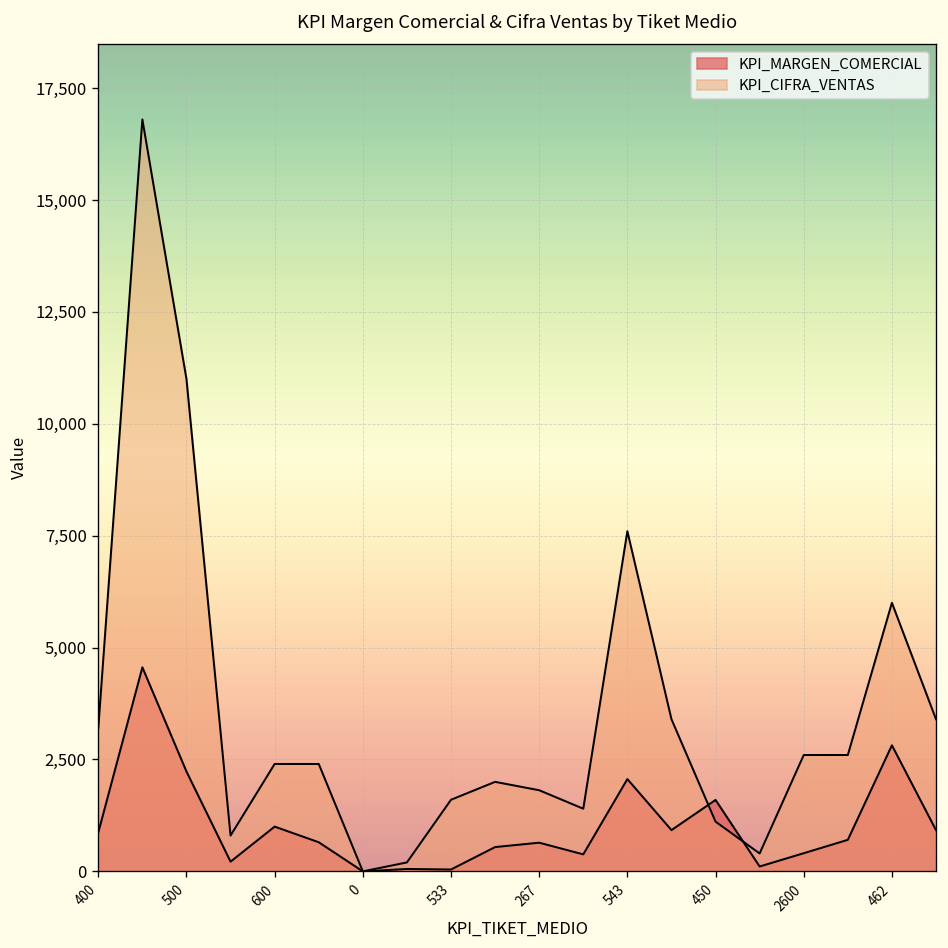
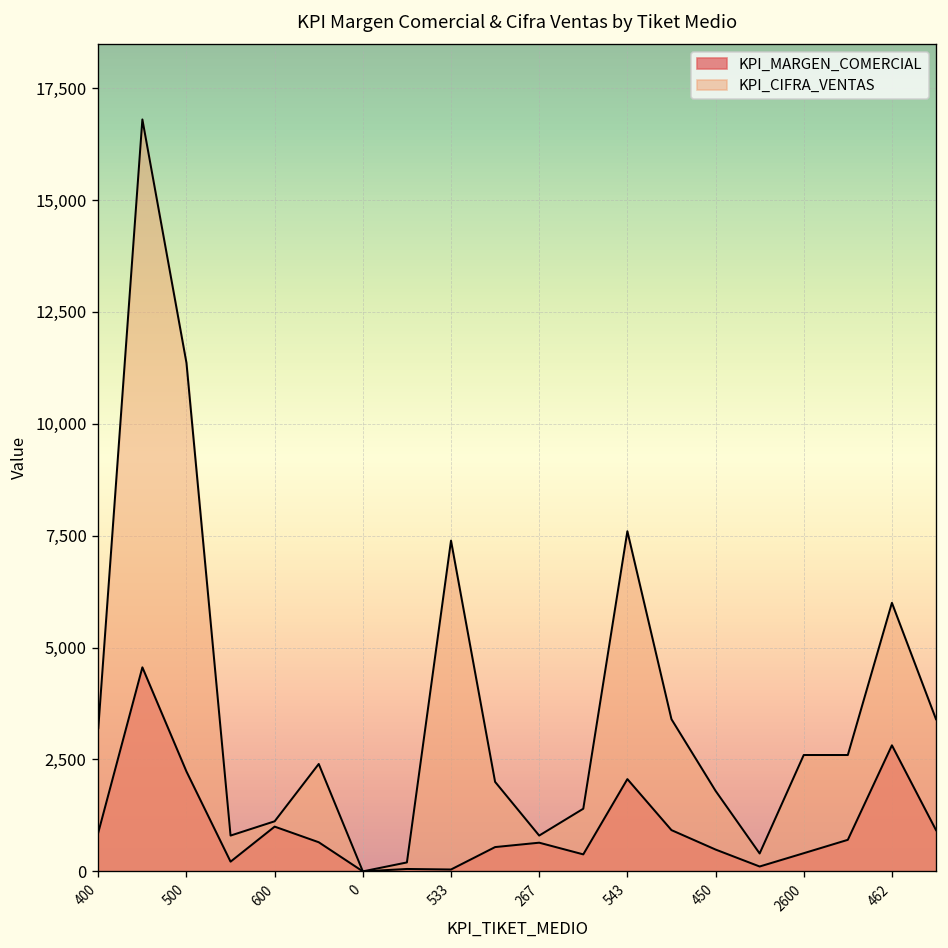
KPI_CIFRA_VENTAS, 500: 11,000 -> 11,400
KPI_CIFRA_VENTAS, 600: 2,400 -> 1,100
KPI_CIFRA_VENTAS, 533: 1,600 -> 7,400
KPI_CIFRA_VENTAS, 267: 1,800 -> 800
KPI_MARGEN_COMERCIAL, 450: 1,600 -> 500
KPI_CIFRA_VENTAS, 450: 1,100 -> 1,800
